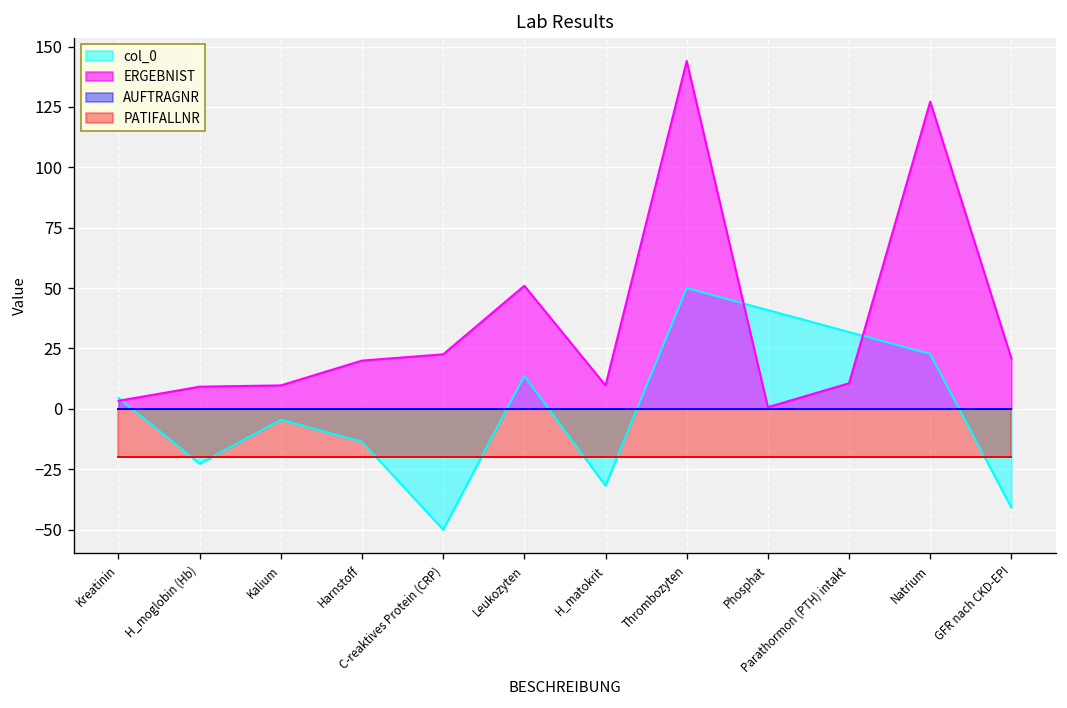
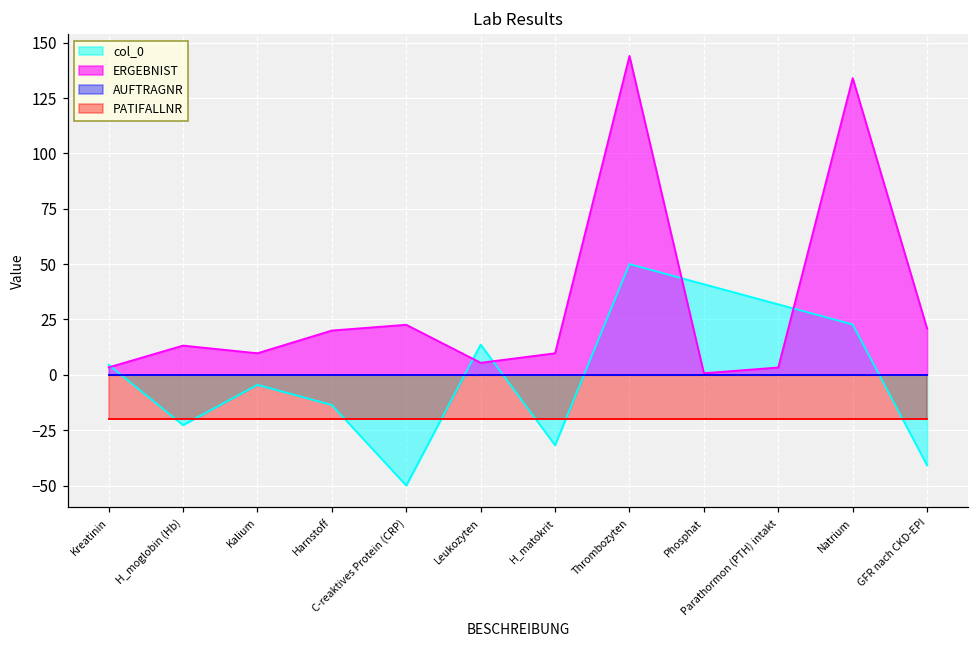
ERGEBNIST, H_moglobin (Hb): 9 -> 13
ERGEBNIST, Leukozyten: 51 -> 5
ERGEBNIST, Parathormon (PTH) intakt: 11 -> 3
ERGEBNIST, Natrium: 127 -> 134
